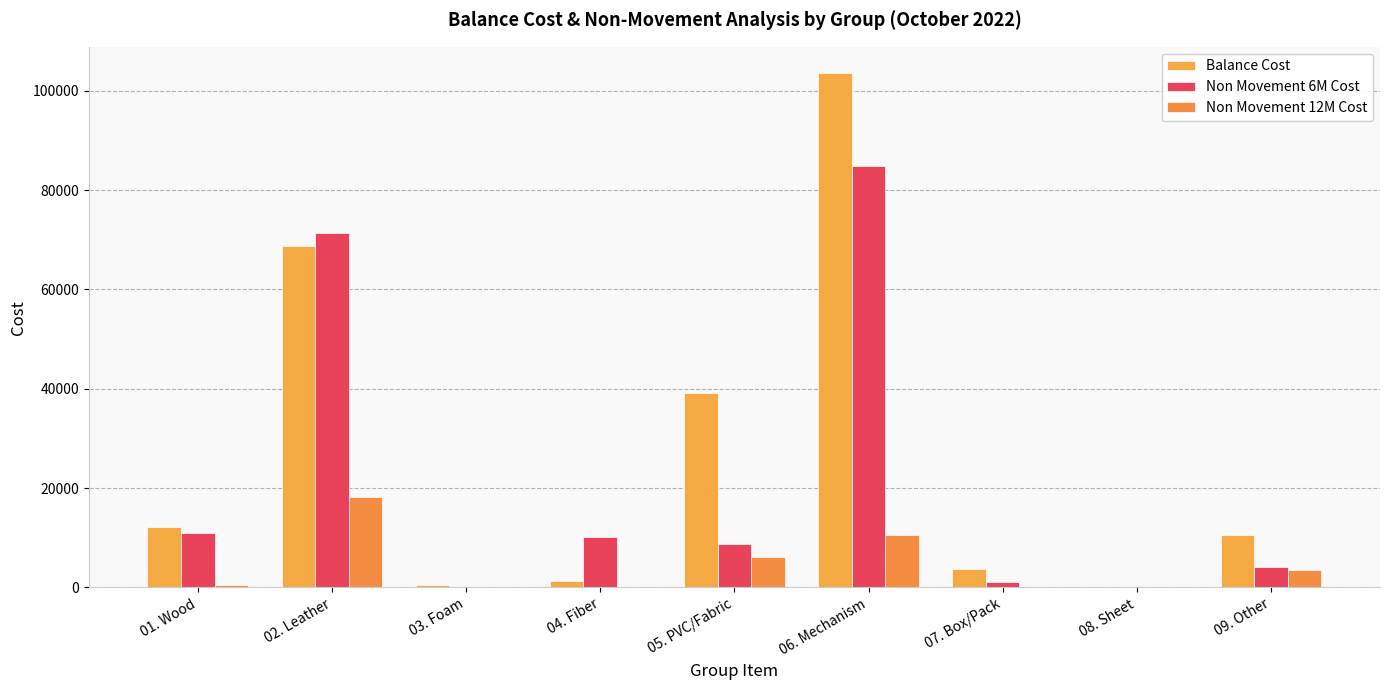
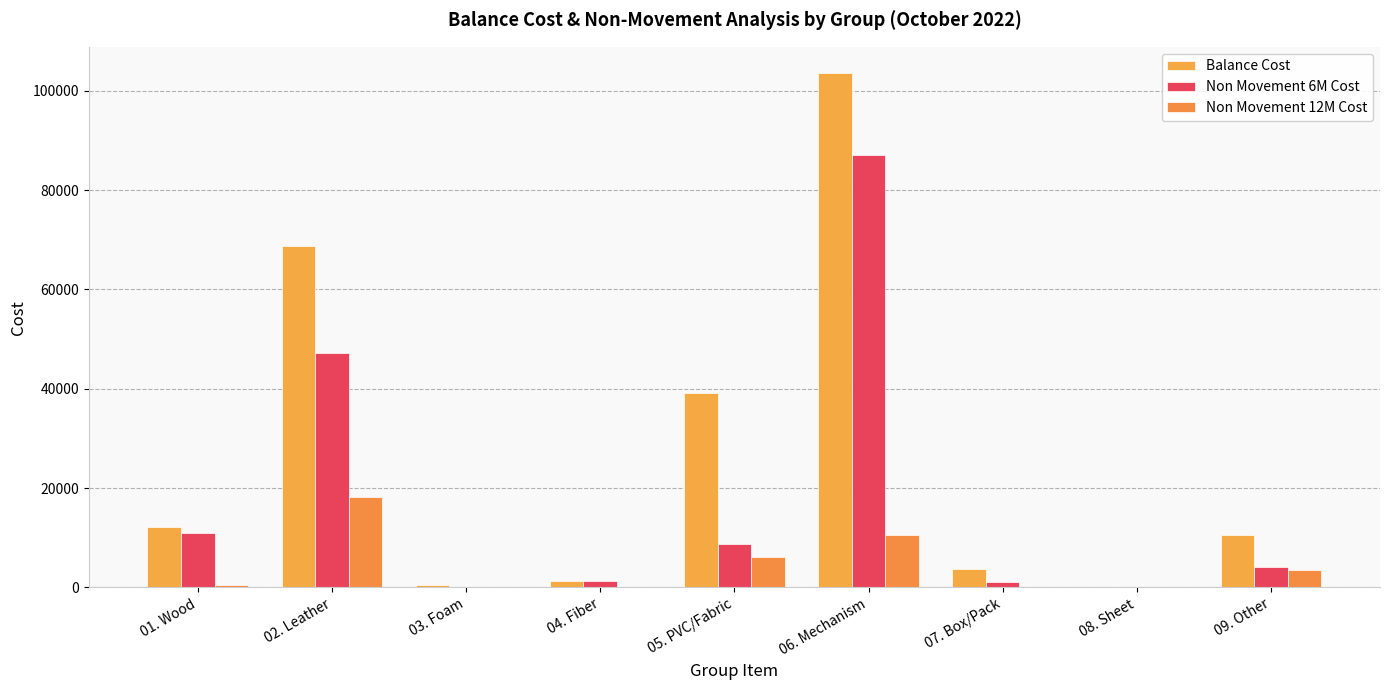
Non Movement 6M Cost, 02. Leather: 71000 -> 47000
Non Movement 6M Cost, 04. Fiber: 10000 -> 1000
Non Movement 6M Cost, 06. Mechanism: 85000 -> 87000
